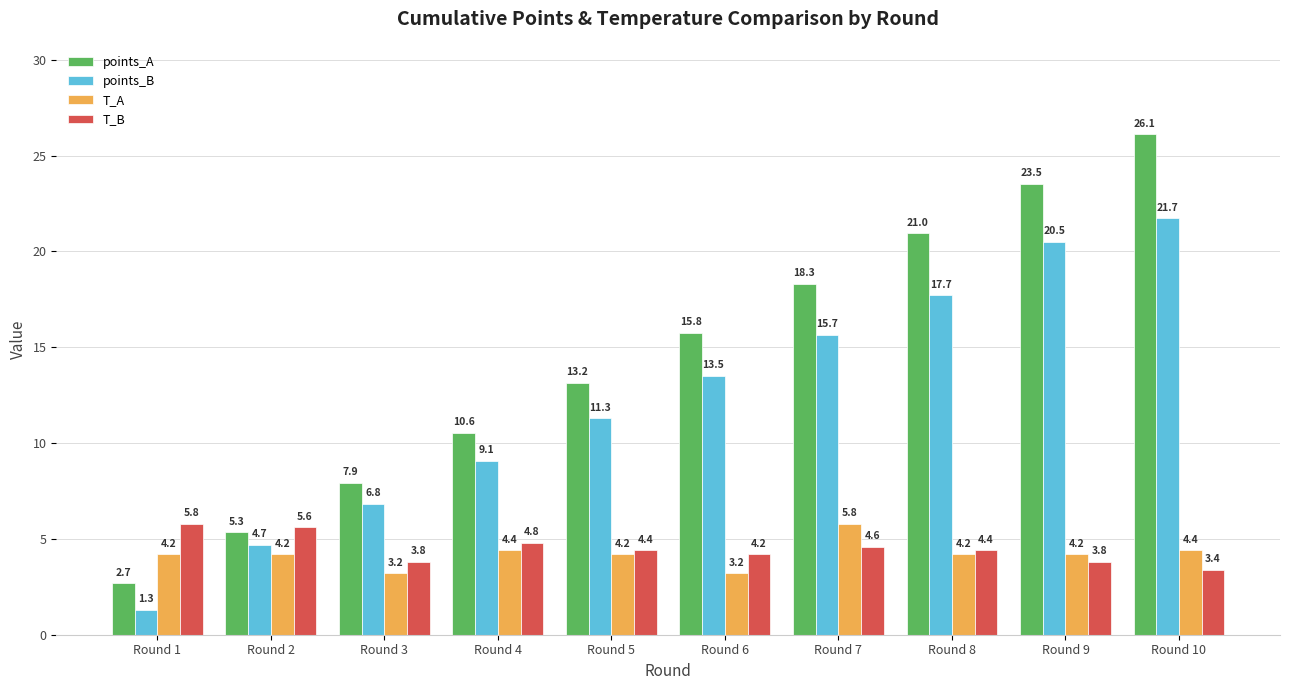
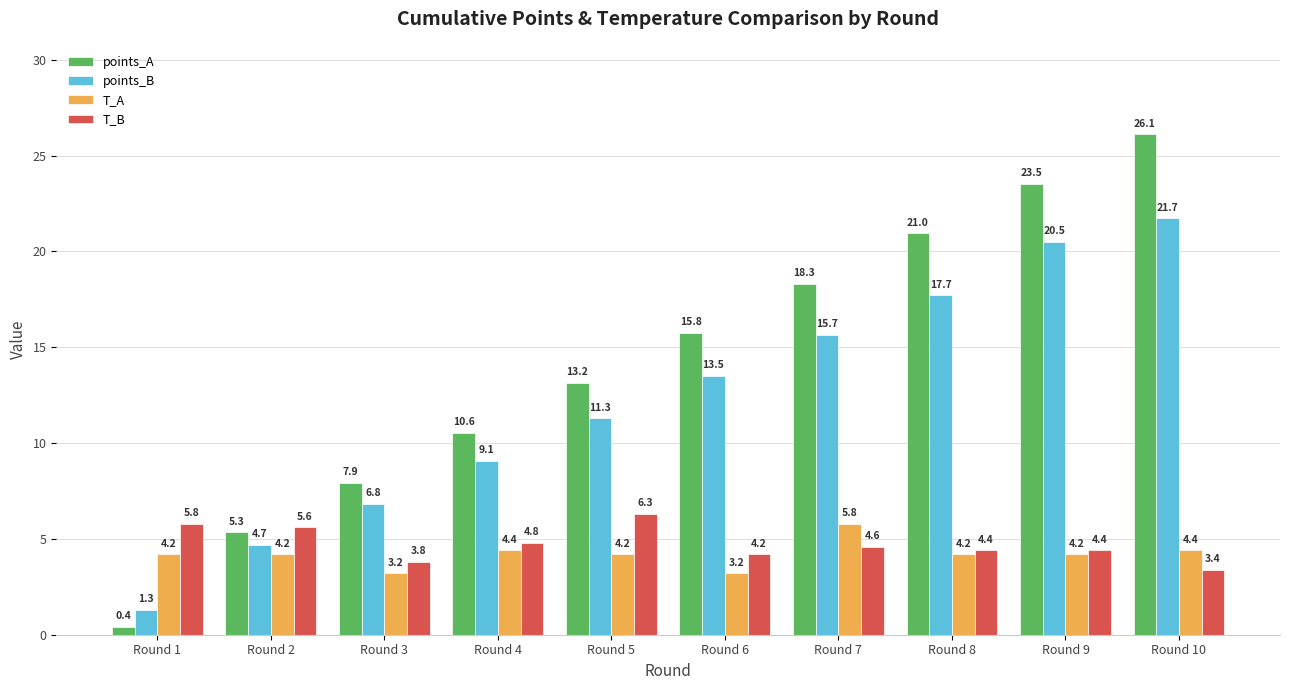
points_A, Round 1: 2.7 -> 0.4
T_B, Round 5: 4.4 -> 6.3
T_B, Round 9: 3.8 -> 4.4
